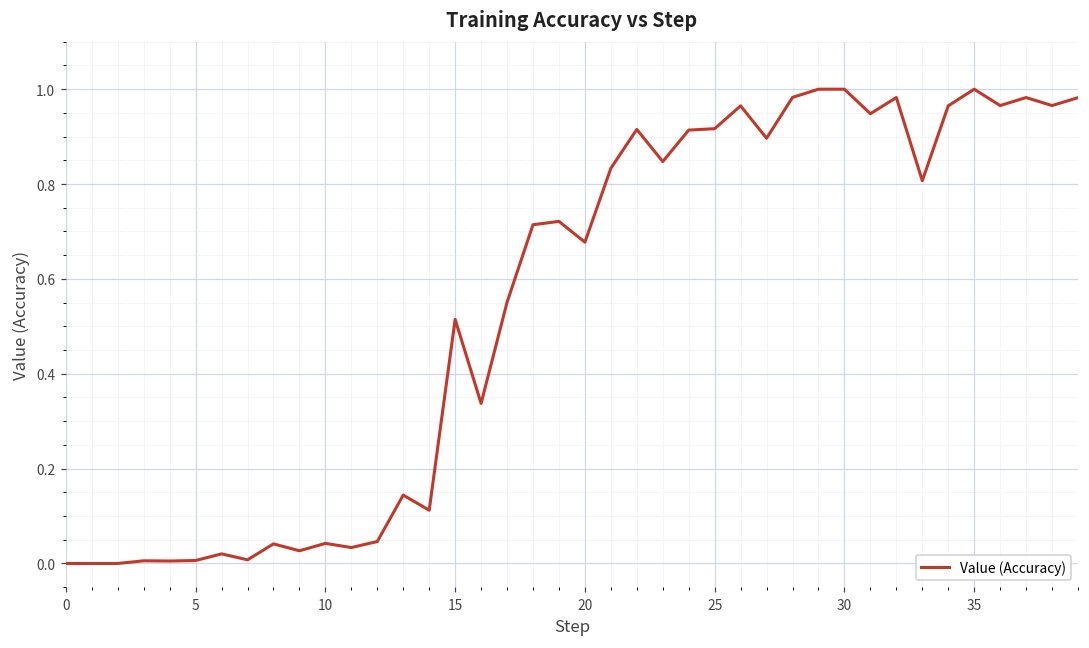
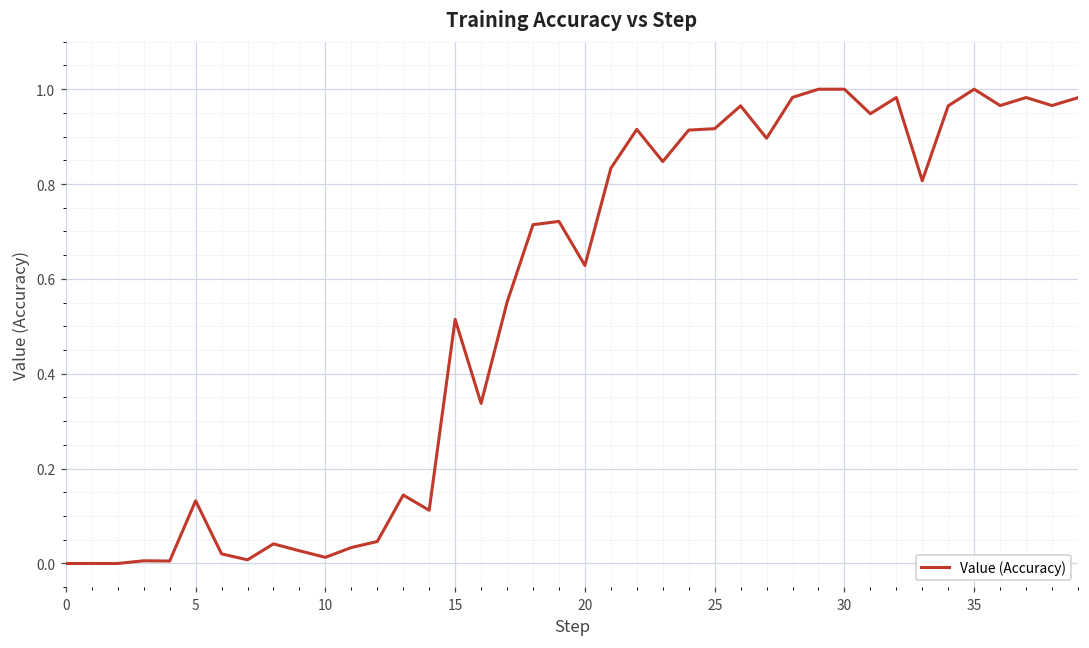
5: 0.01 -> 0.13
10: 0.04 -> 0.01
20: 0.68 -> 0.63
